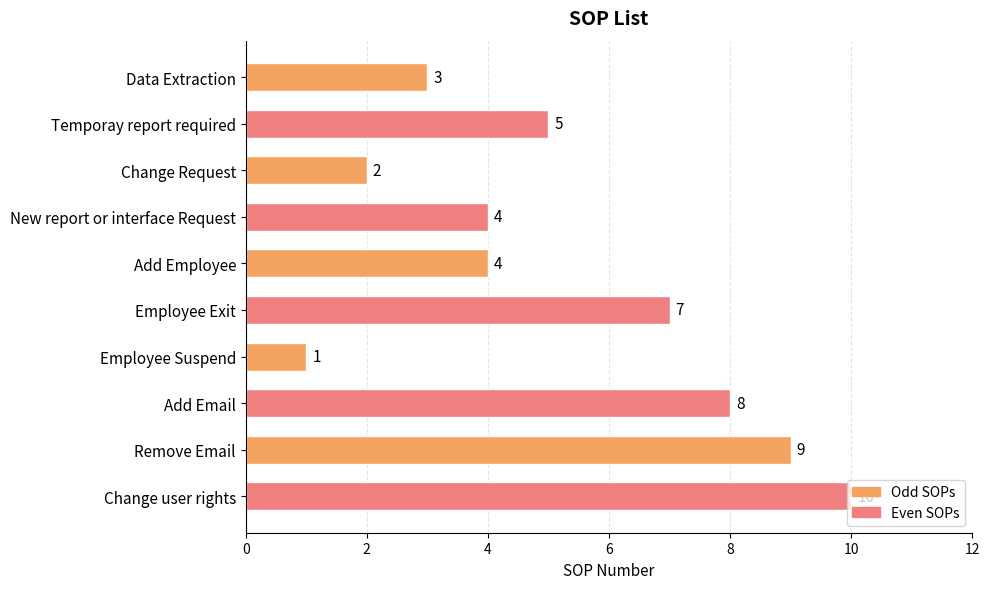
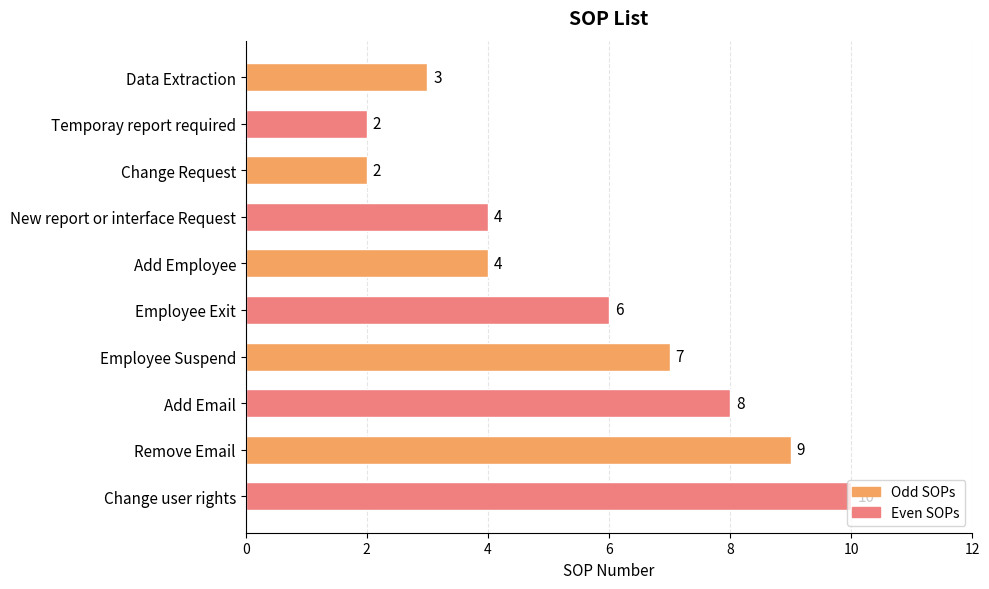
Temporay report required: 5 -> 2
Employee Exit: 7 -> 6
Employee Suspend: 1 -> 7
